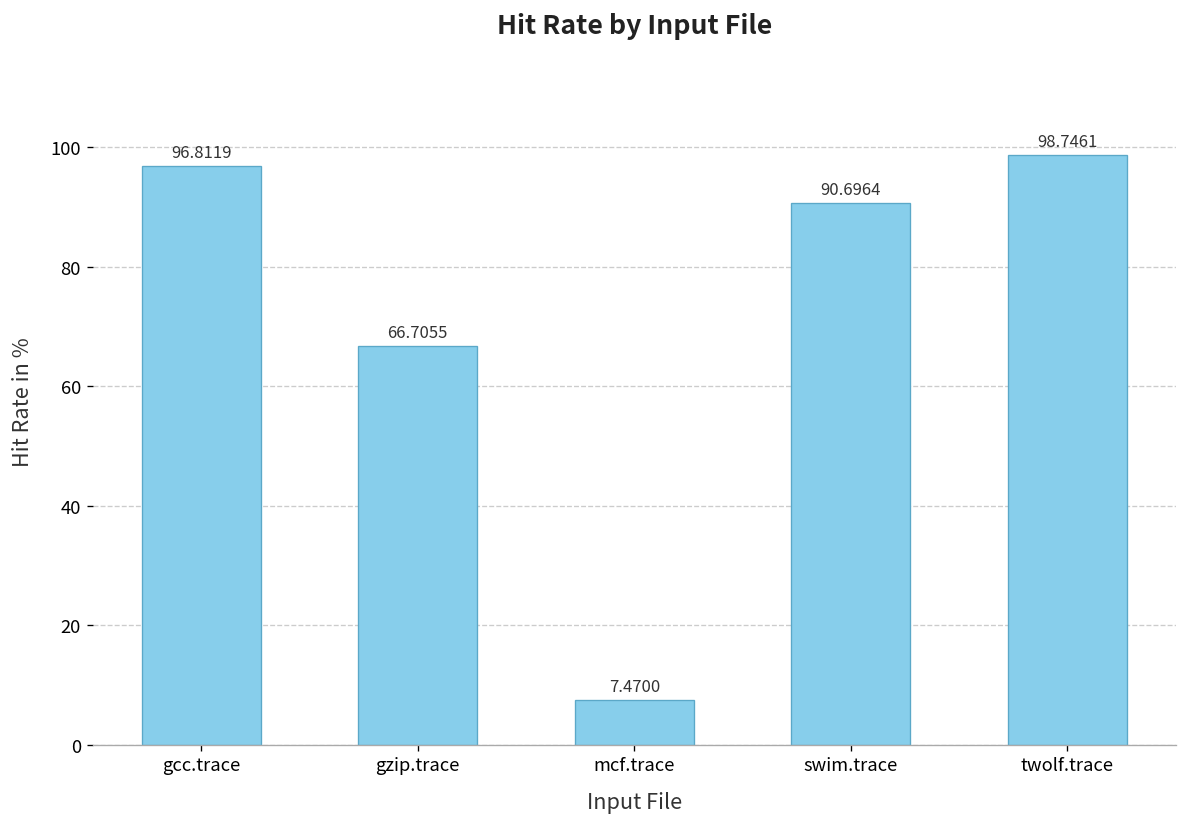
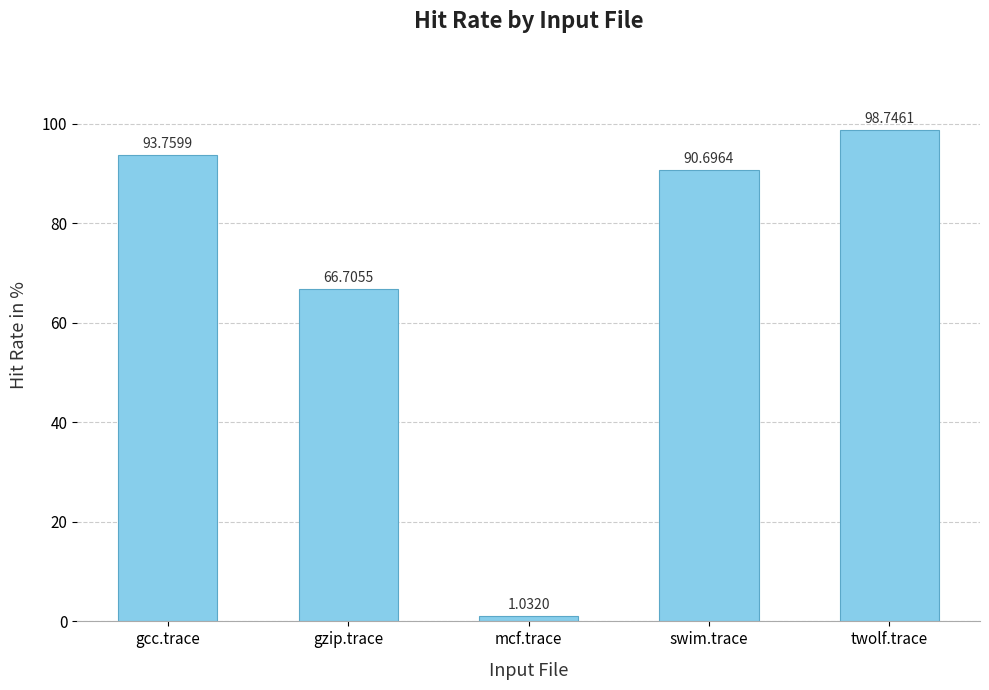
gcc.trace: 96.8119 -> 93.7599
mcf.trace: 7.4700 -> 1.0320
